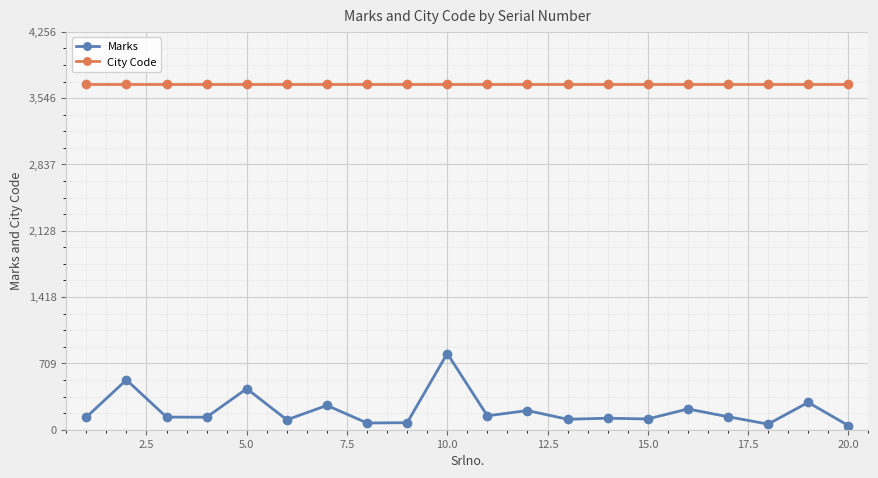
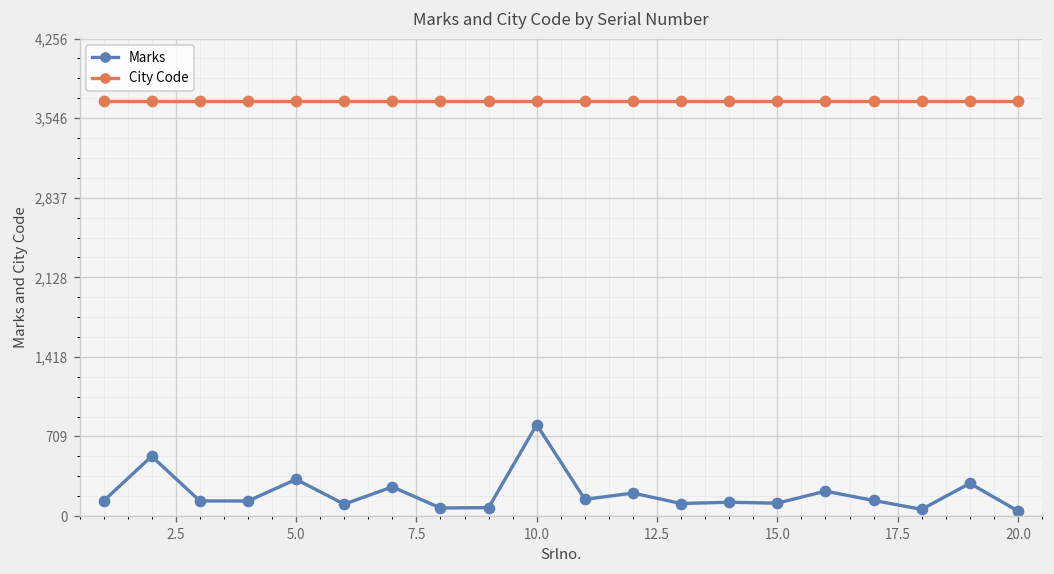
Marks, 5.0: 400 -> 300
